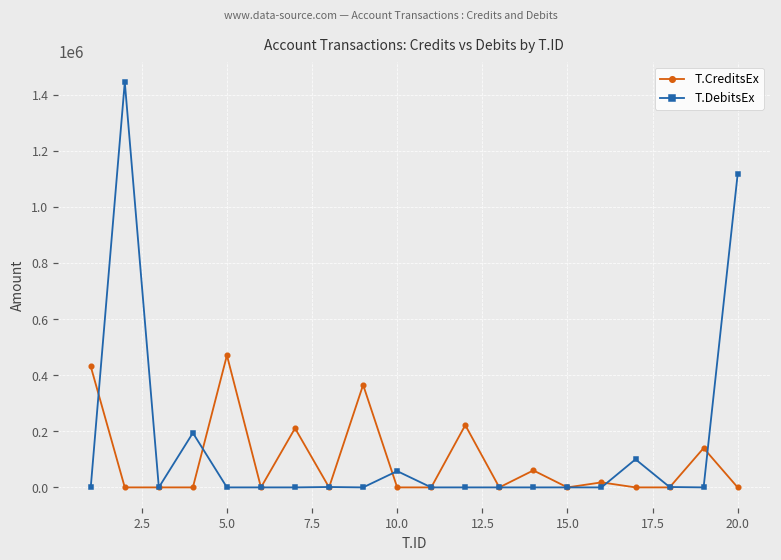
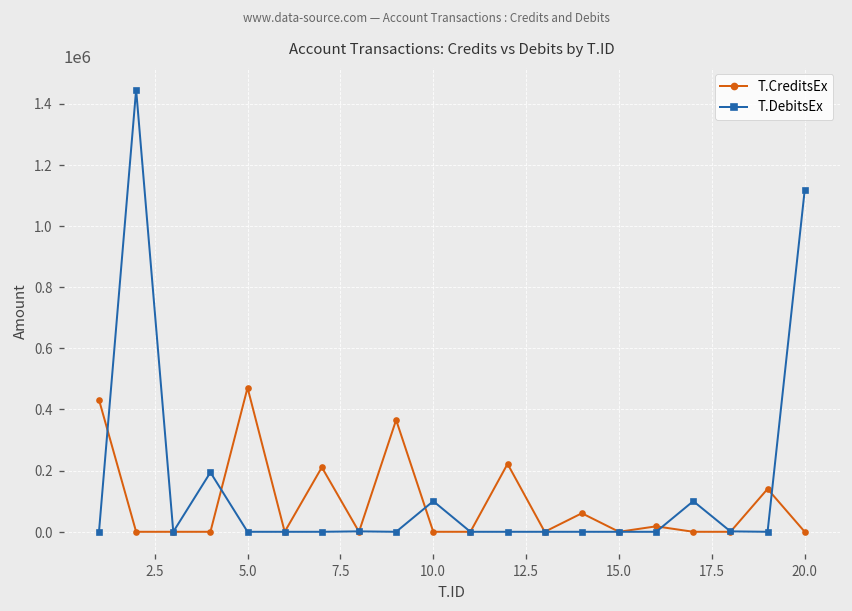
T.DebitsEx, 10.0: 60000 -> 100000
